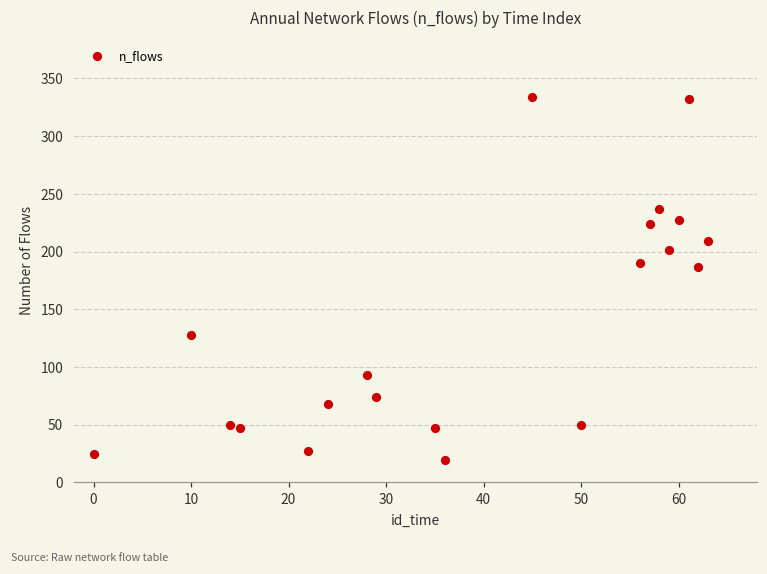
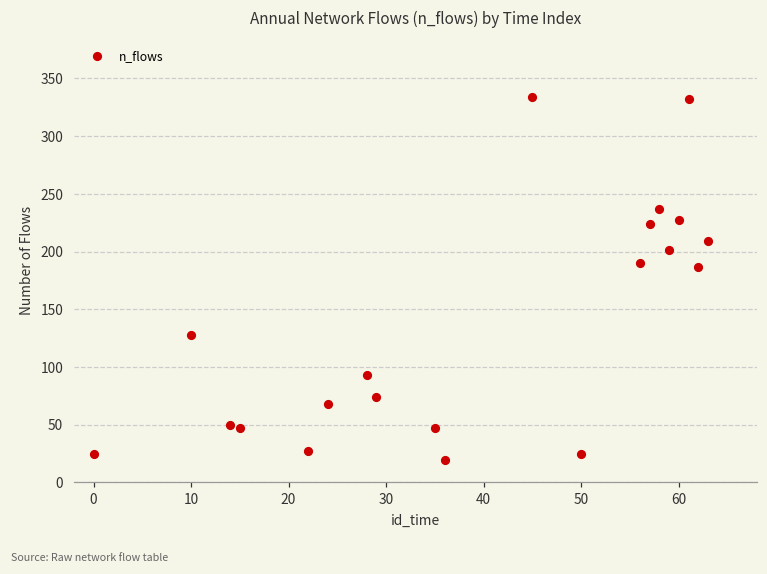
50: 50 -> 25
